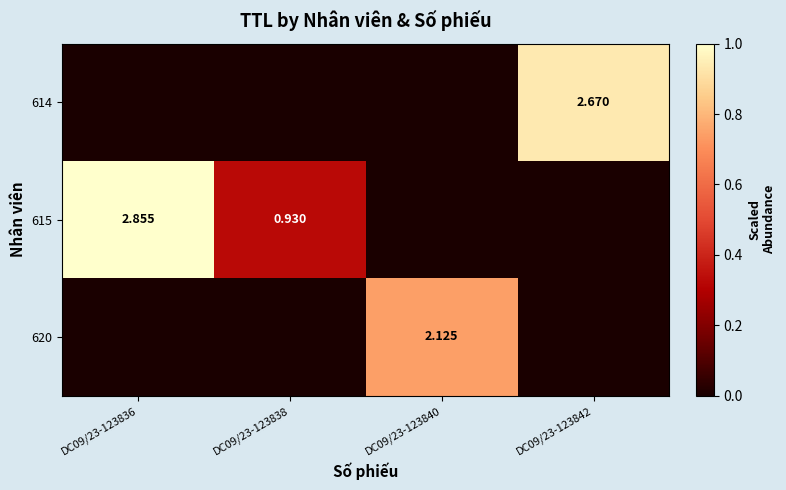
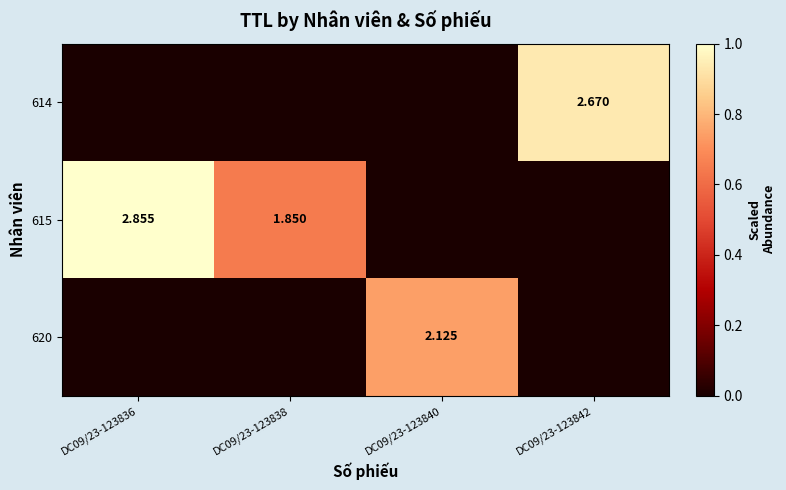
615, DC09/23-123838: 0.930 -> 1.850
